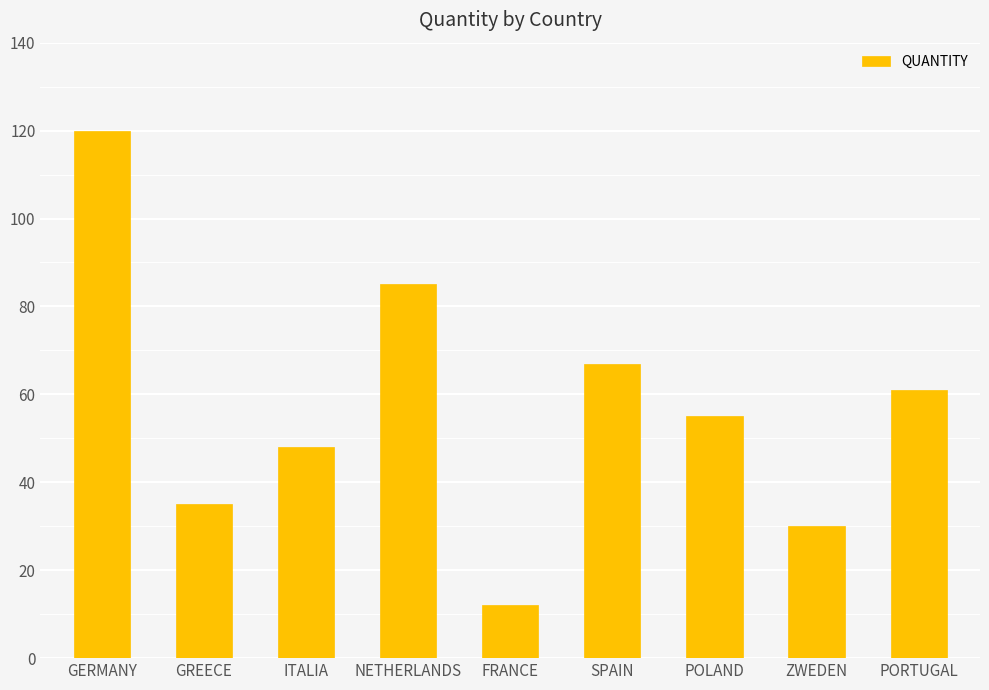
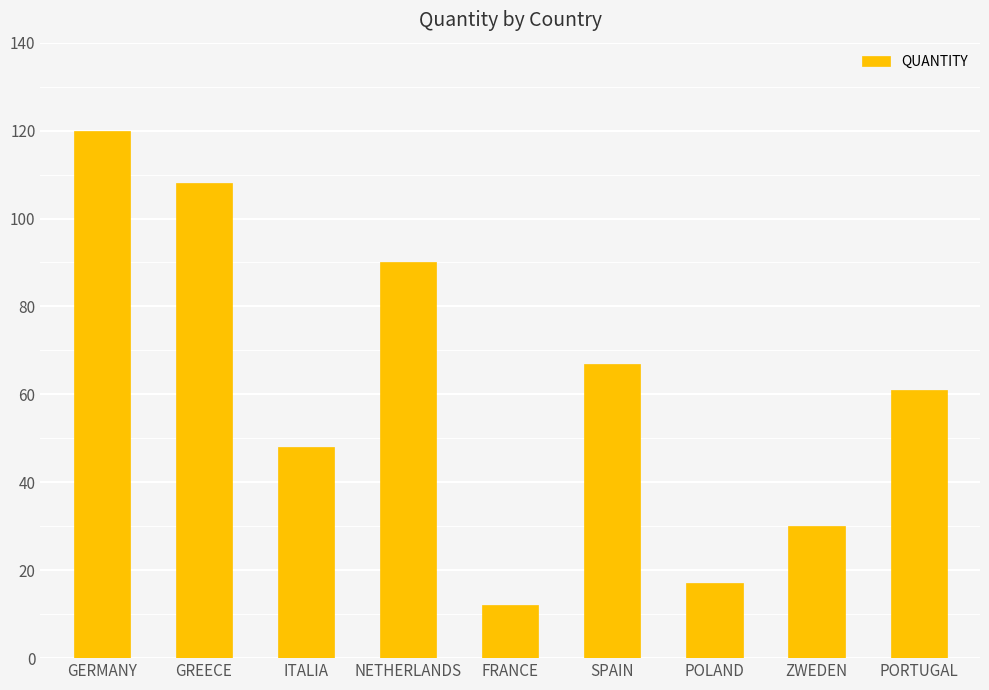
GREECE: 35 -> 108
NETHERLANDS: 85 -> 90
POLAND: 55 -> 17
